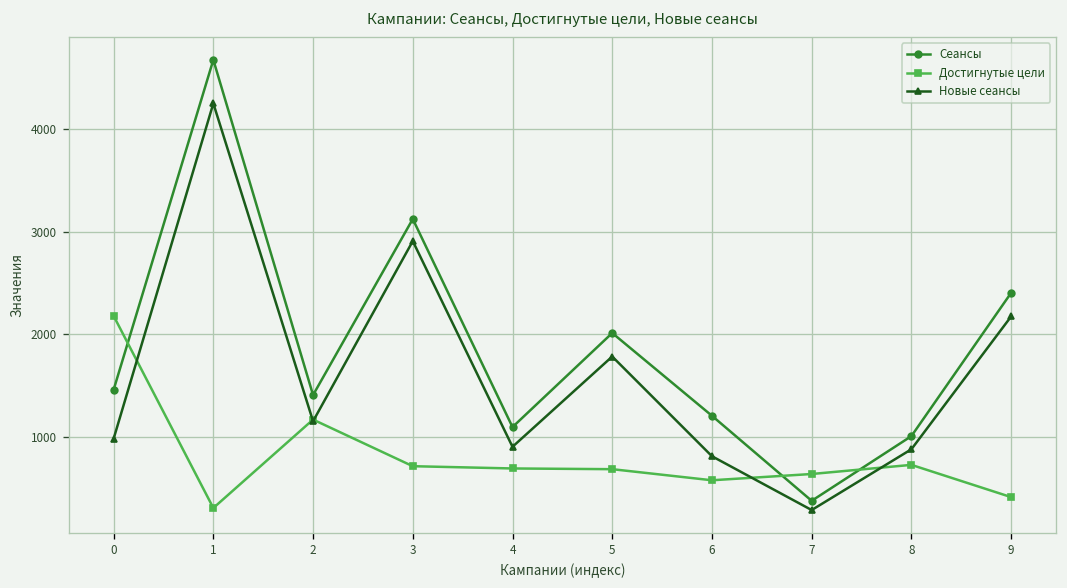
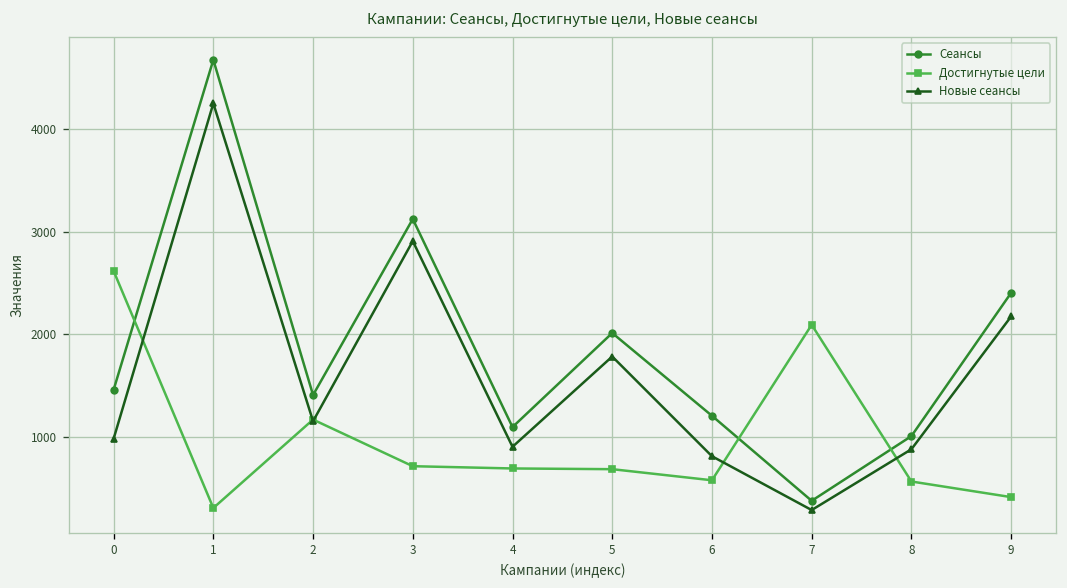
Достигнутые цели, 0: 2200 -> 2600
Достигнутые цели, 7: 600 -> 2100
Достигнутые цели, 8: 700 -> 600
